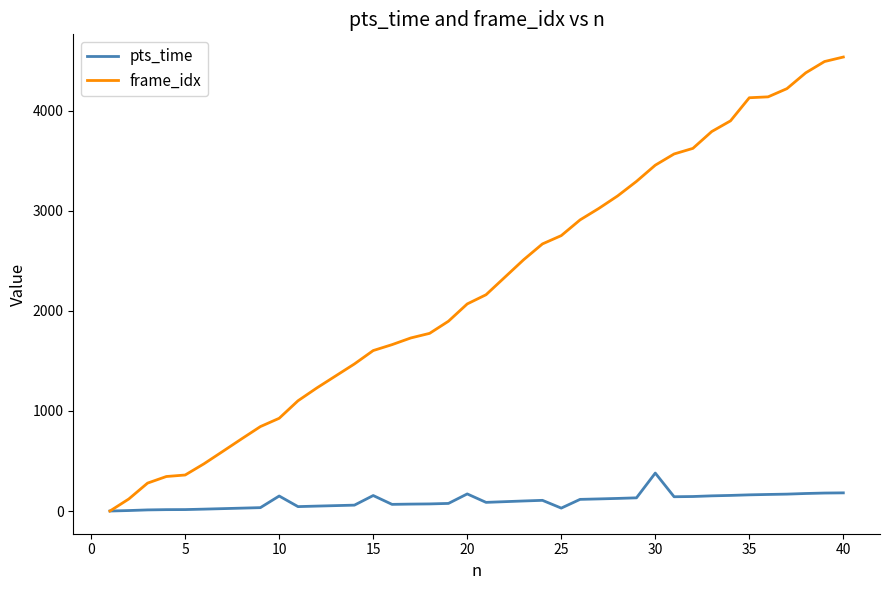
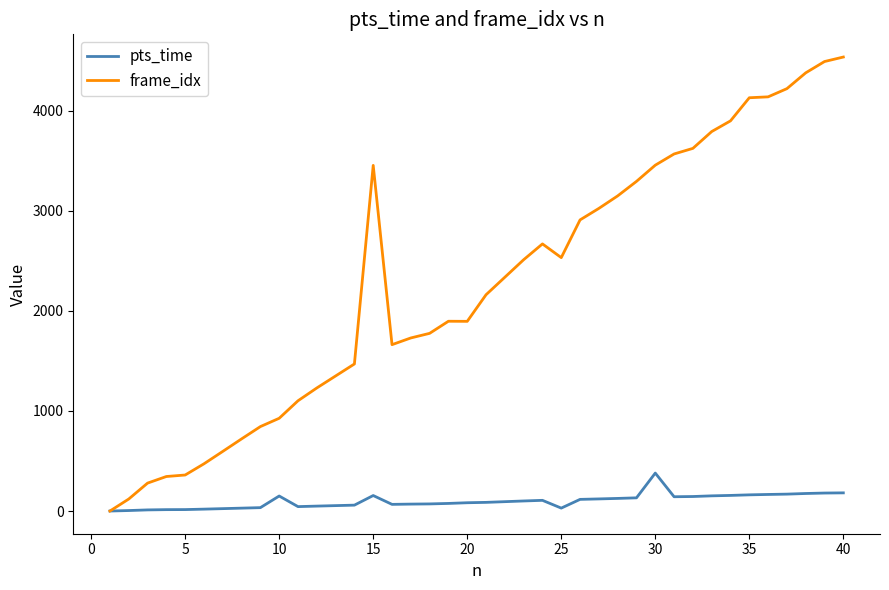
frame_idx, 15: 1600 -> 3460
pts_time, 20: 170 -> 80
frame_idx, 20: 2070 -> 1900
frame_idx, 25: 2750 -> 2530
